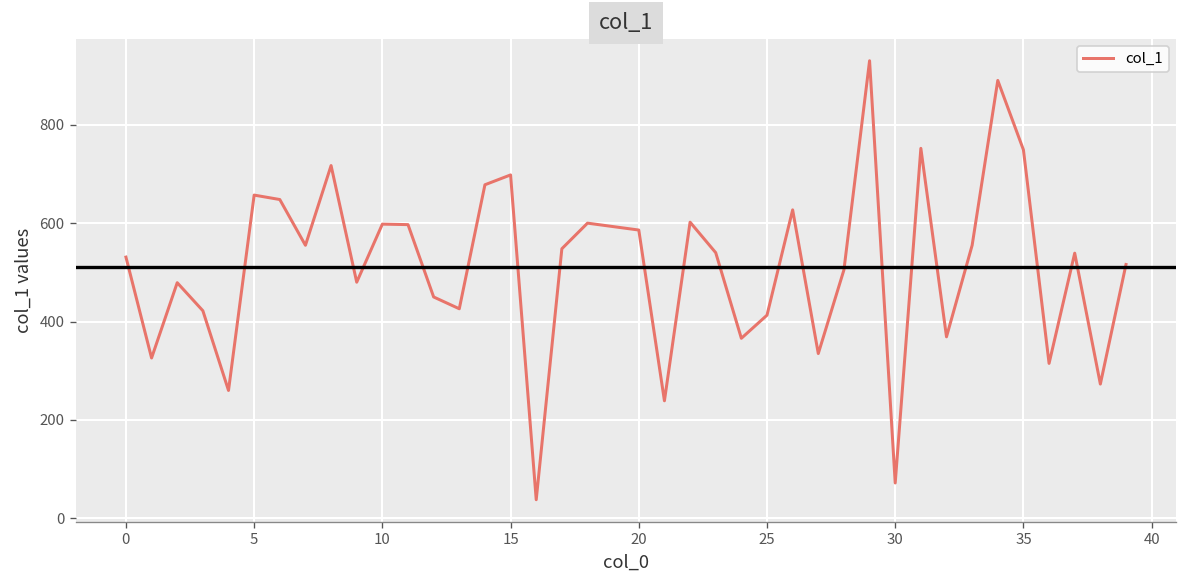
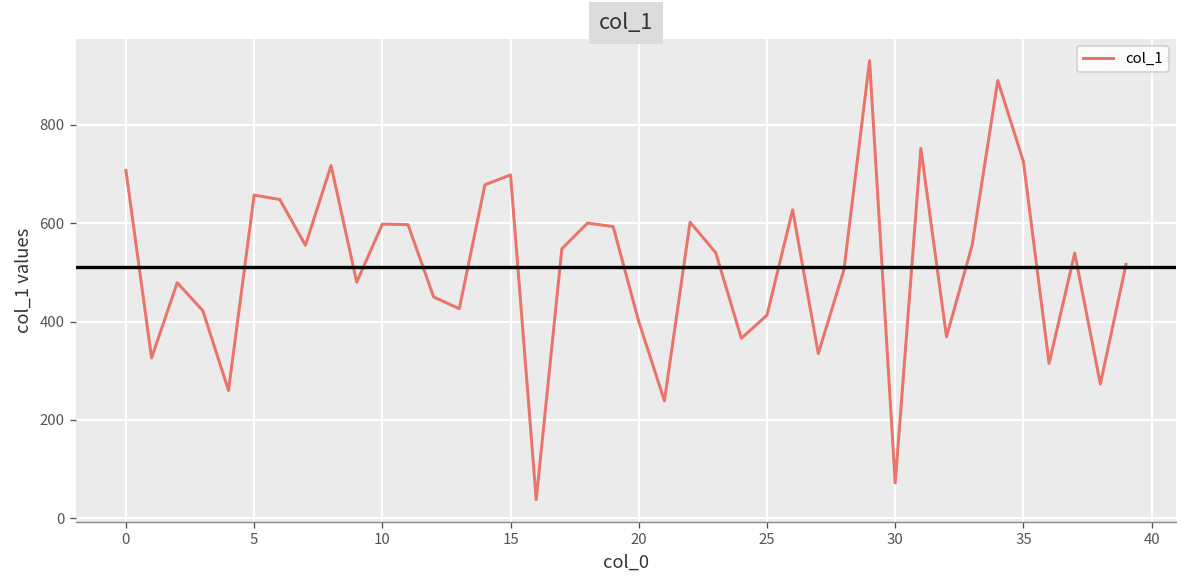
0: 530 -> 710
20: 590 -> 400
35: 750 -> 730
